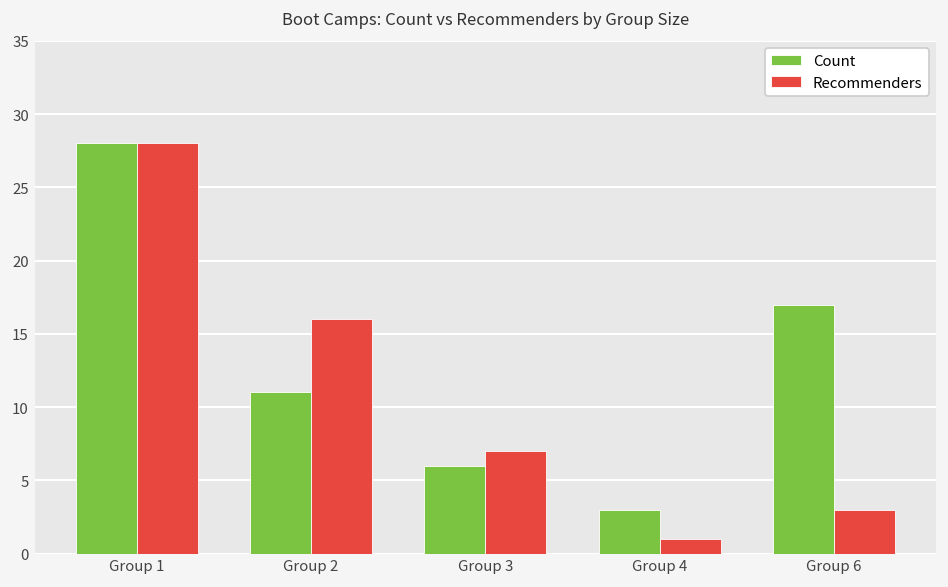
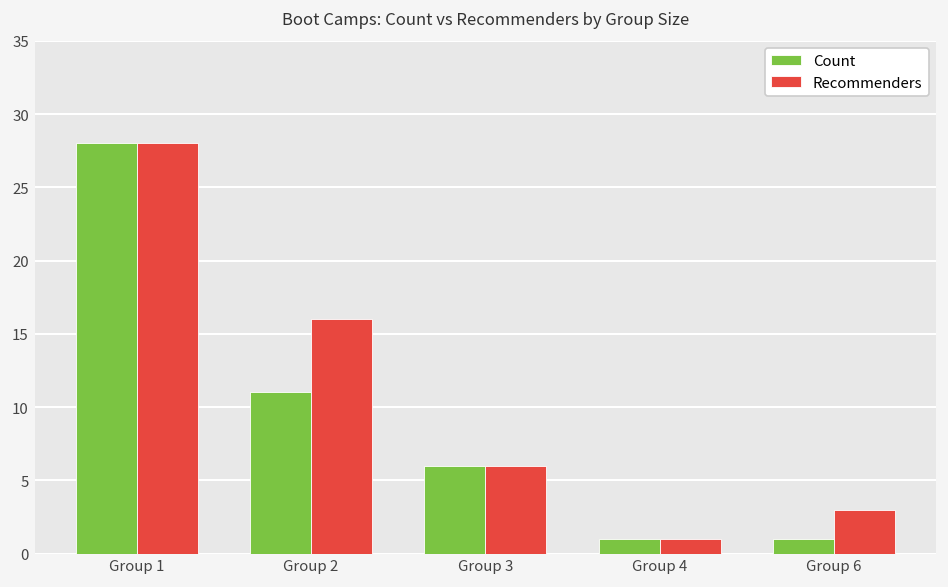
Recommenders, Group 3: 7 -> 6
Count, Group 4: 3 -> 1
Count, Group 6: 17 -> 1
